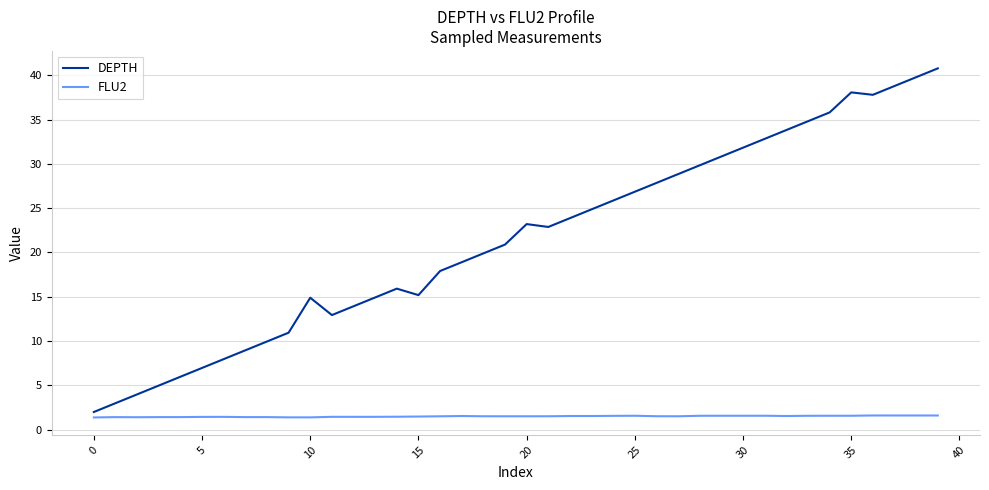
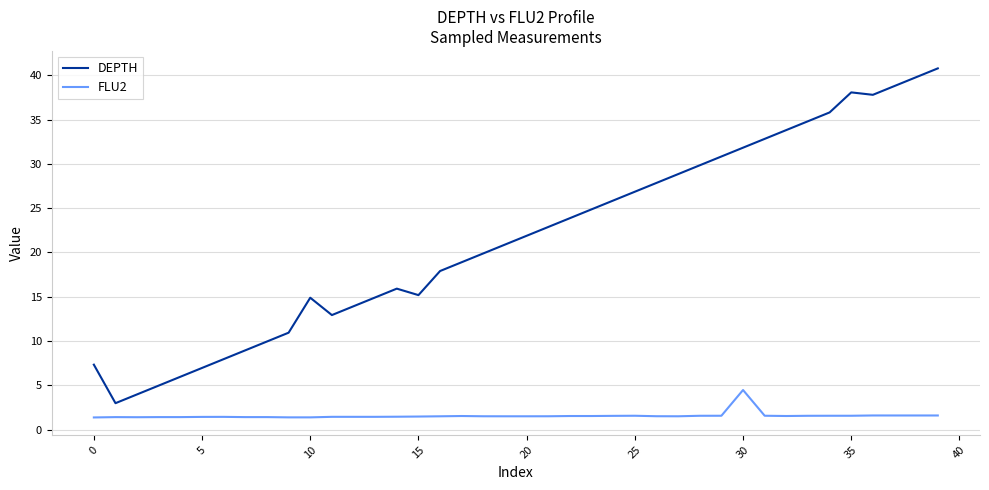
DEPTH, 0: 2 -> 7
DEPTH, 20: 23 -> 22
FLU2, 30: 2 -> 4
